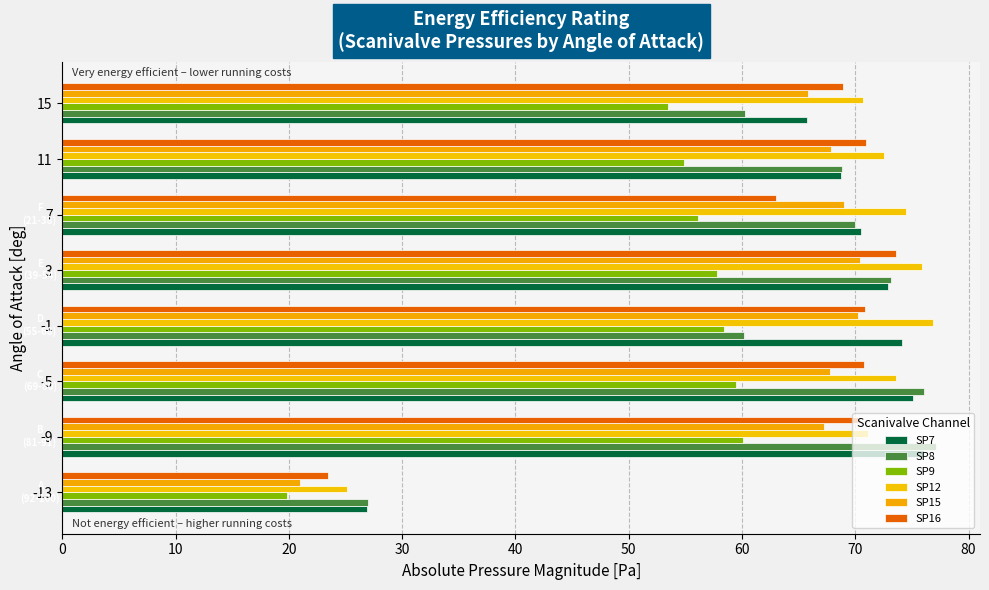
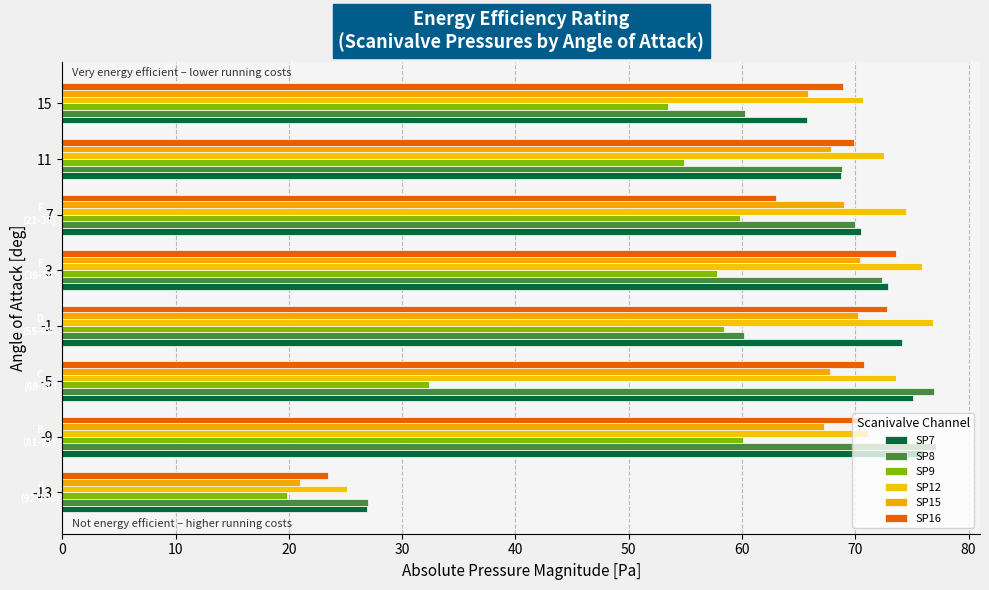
SP16, 11: 70.9 -> 69.9
SP9, 7: 56.1 -> 59.8
SP8, 3: 73.1 -> 72.3
SP16, -1: 70.9 -> 72.8
SP9, -5: 59.5 -> 32.4
SP8, -5: 76.1 -> 76.9
